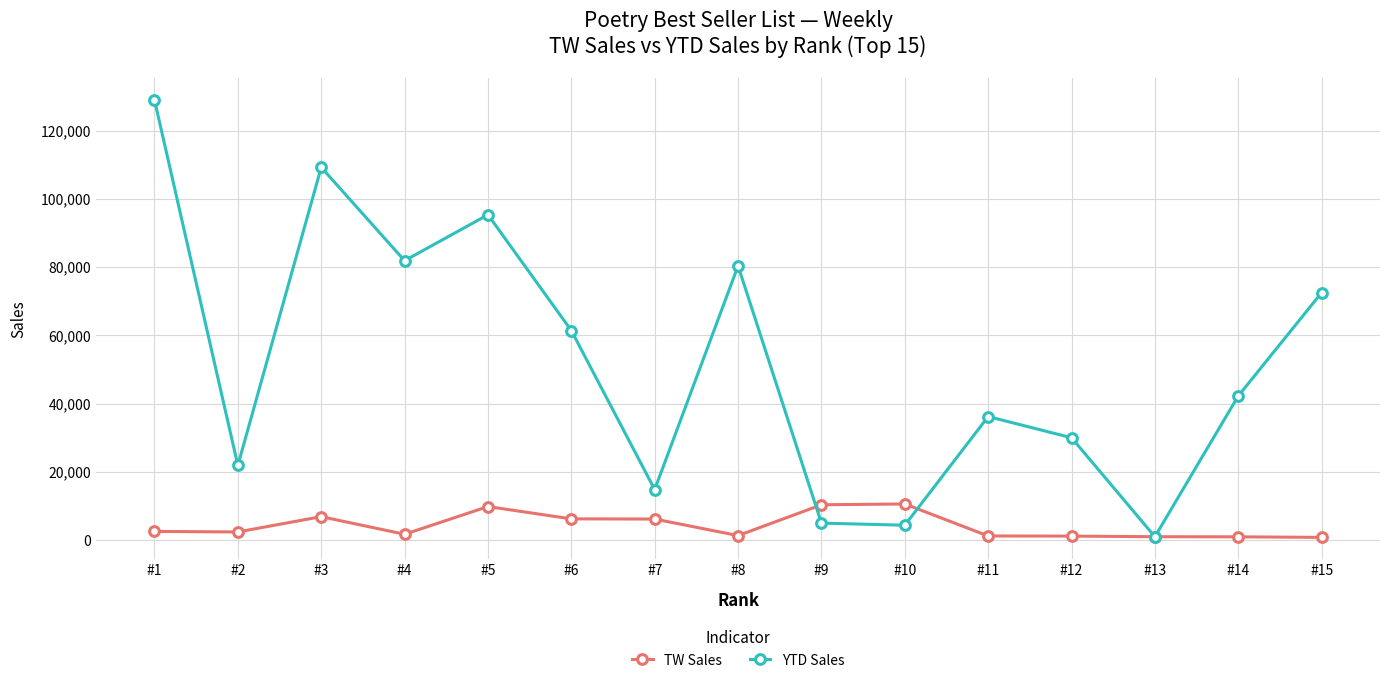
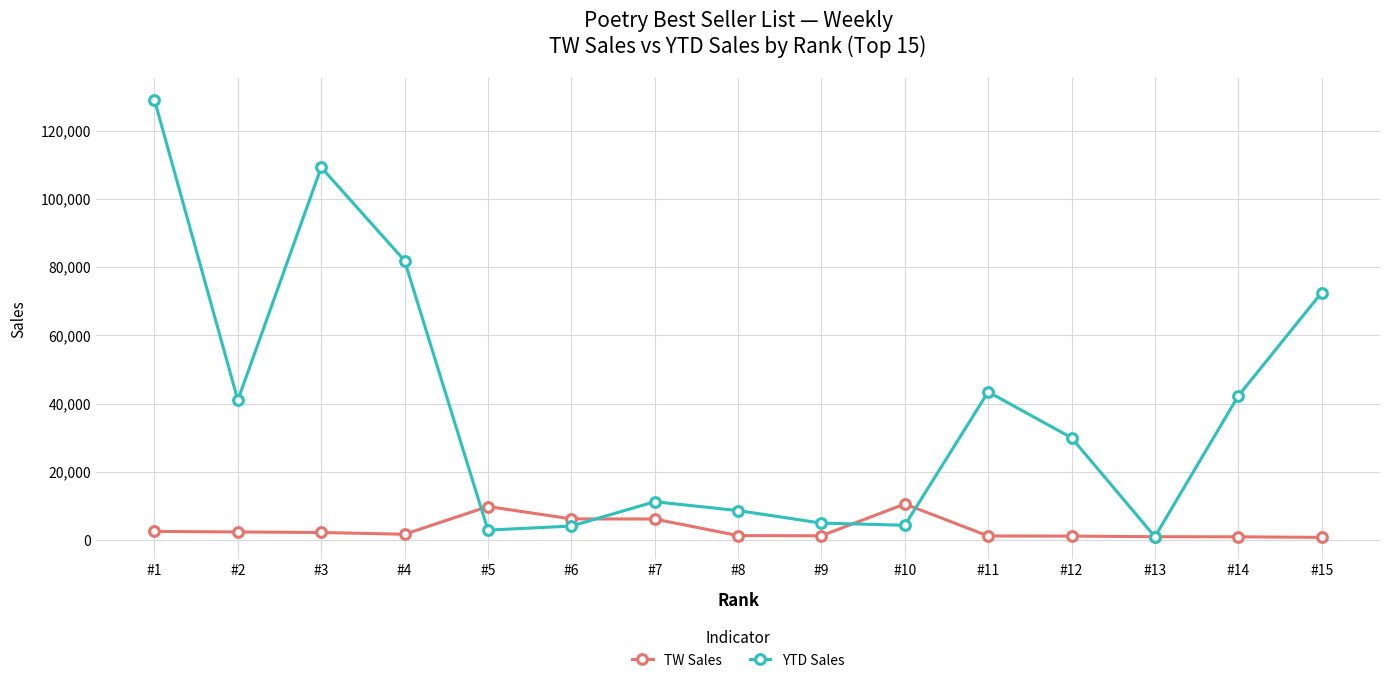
YTD Sales, #2: 22,000 -> 41,000
TW Sales, #3: 7,000 -> 2,000
YTD Sales, #5: 95,000 -> 3,000
YTD Sales, #6: 61,000 -> 4,000
YTD Sales, #7: 15,000 -> 11,000
YTD Sales, #8: 80,000 -> 9,000
TW Sales, #9: 10,000 -> 1,000
YTD Sales, #11: 36,000 -> 43,000
